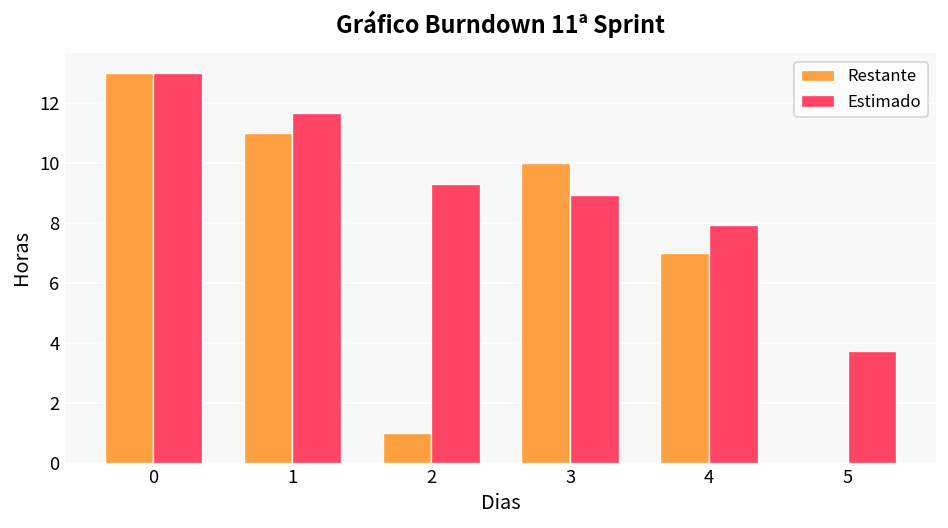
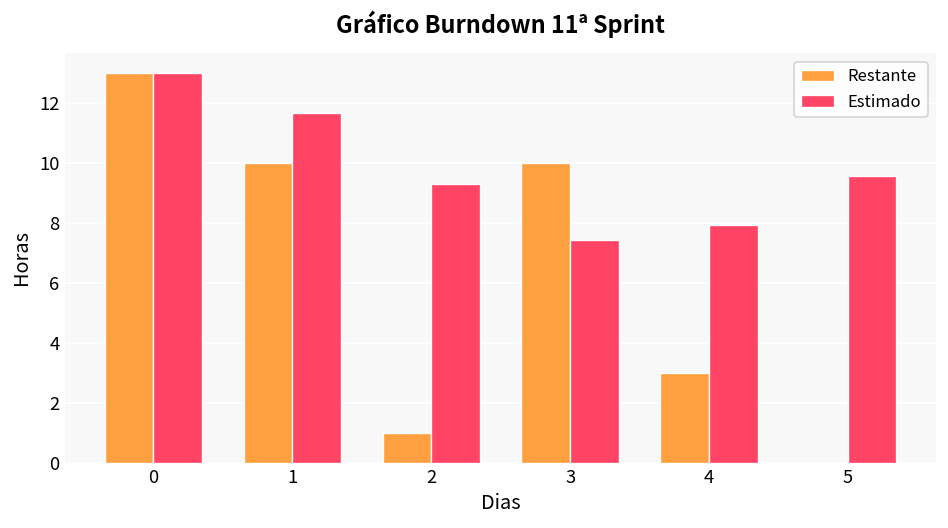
Restante, 1: 11 -> 10
Estimado, 3: 8.9 -> 7.4
Restante, 4: 7 -> 3
Estimado, 5: 3.7 -> 9.5
